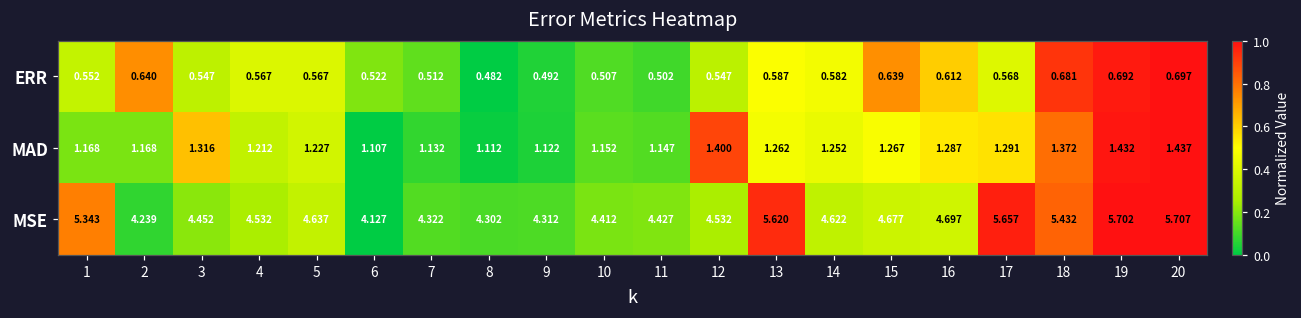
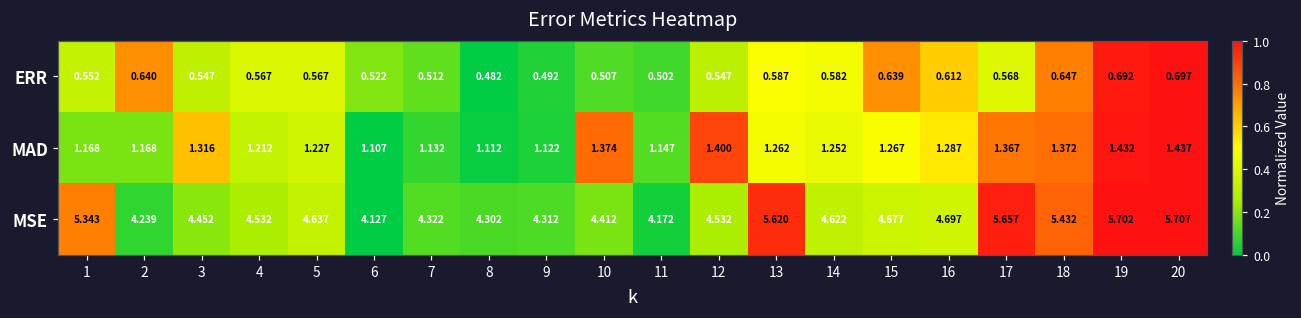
ERR, 18: 0.681 -> 0.647
MAD, 10: 1.152 -> 1.374
MAD, 17: 1.291 -> 1.367
MSE, 11: 4.427 -> 4.172
